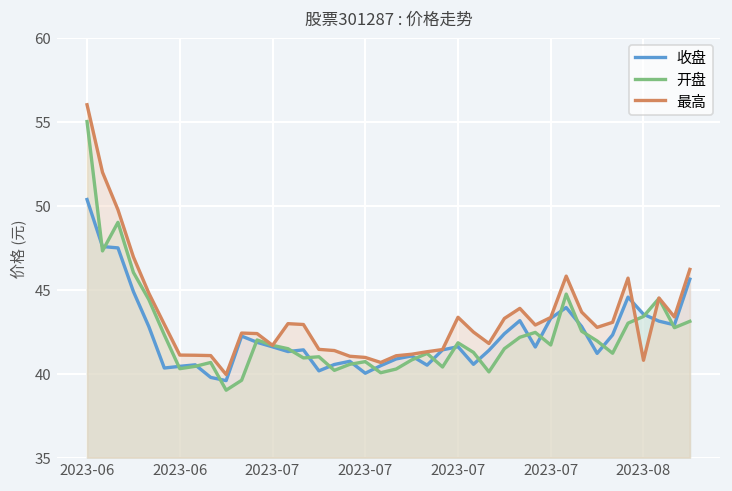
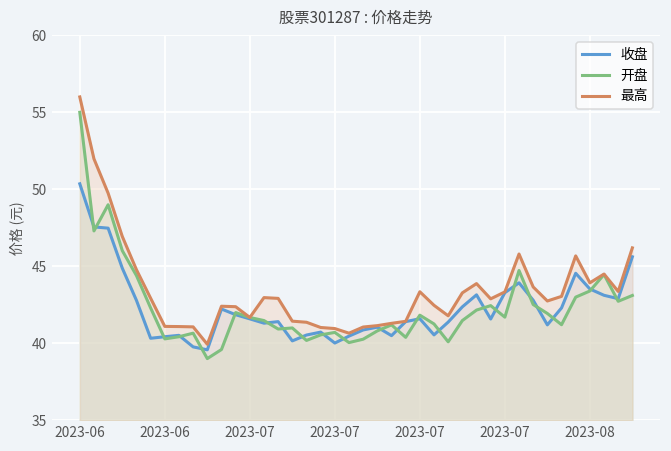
最高, 2023-08: 40.8 -> 43.9
